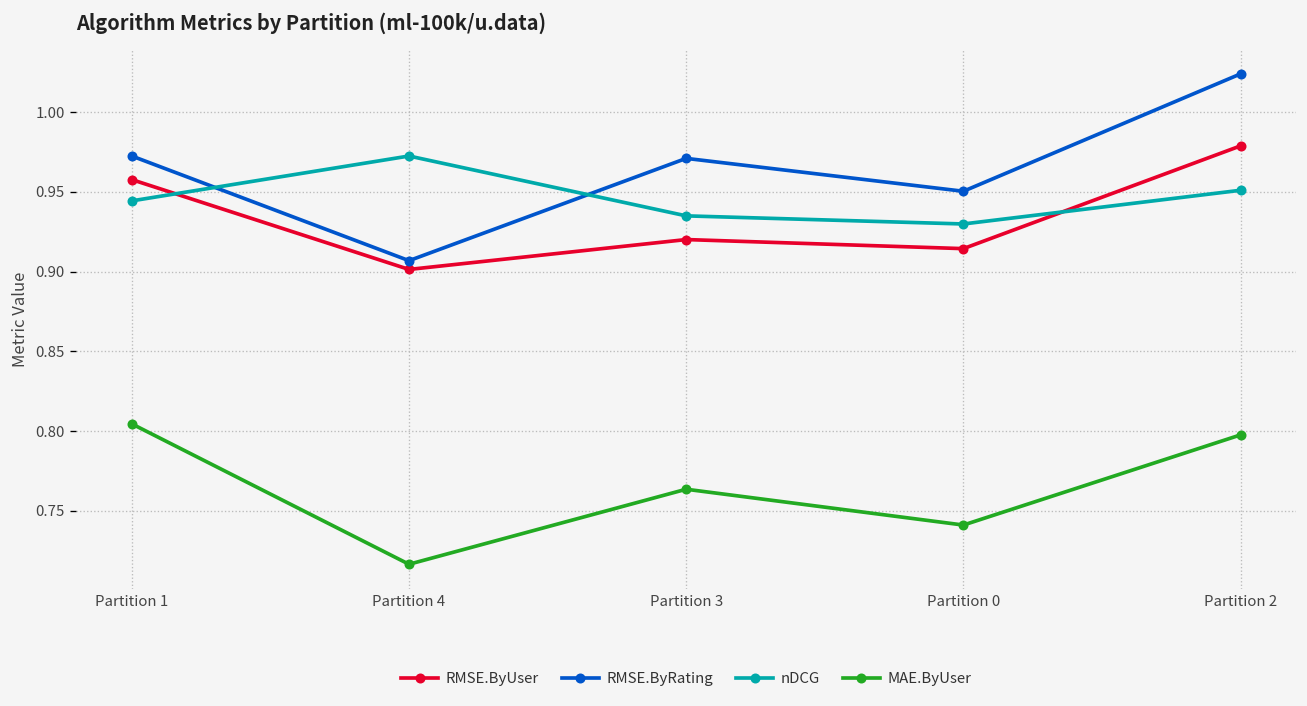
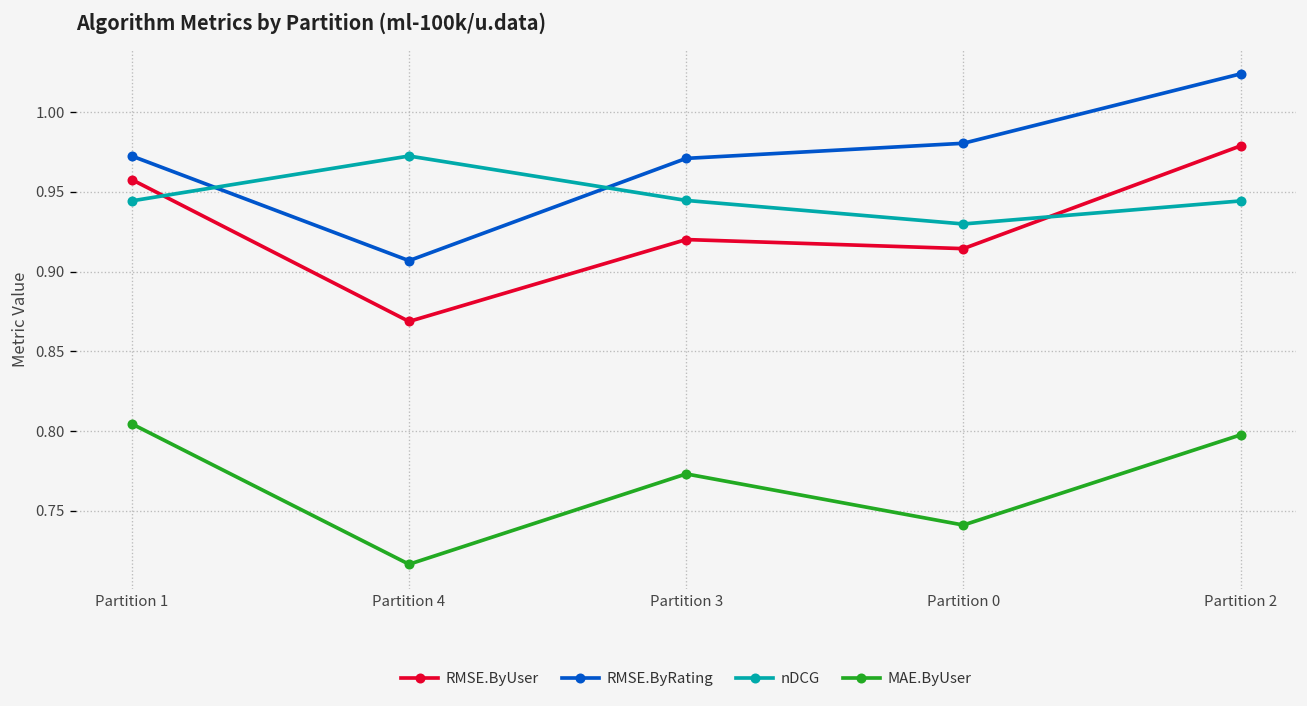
RMSE.ByUser, Partition 4: 0.901 -> 0.869
nDCG, Partition 3: 0.935 -> 0.945
MAE.ByUser, Partition 3: 0.764 -> 0.773
RMSE.ByRating, Partition 0: 0.950 -> 0.980
nDCG, Partition 2: 0.951 -> 0.944
